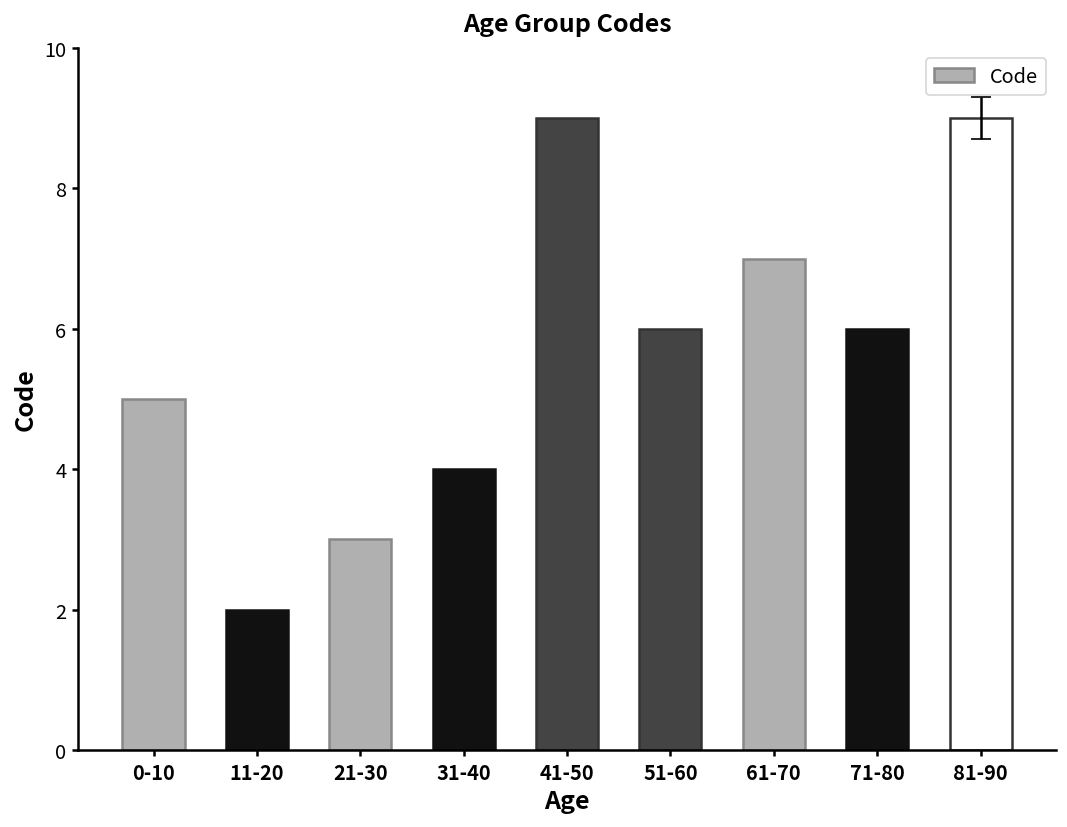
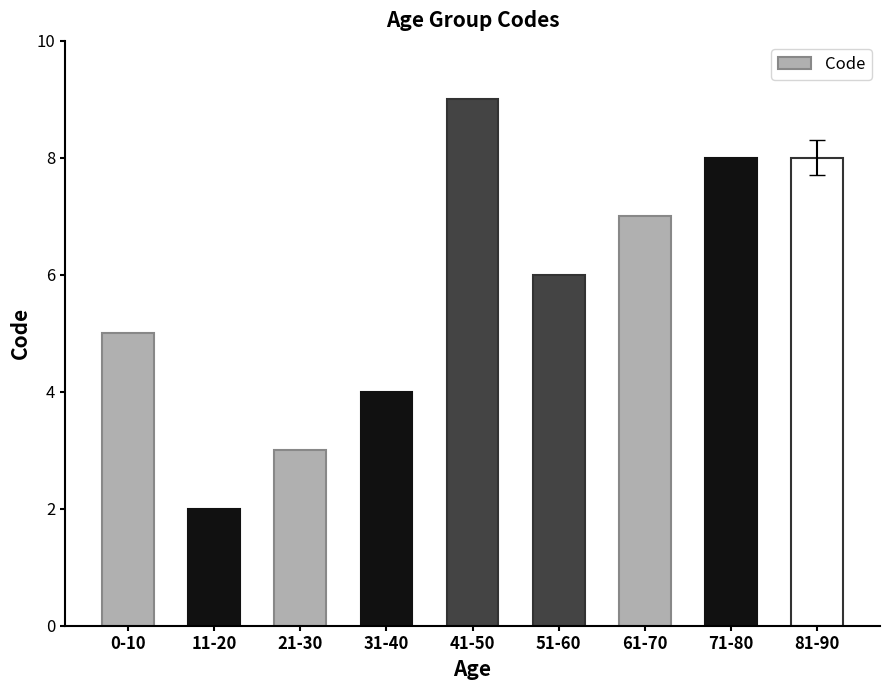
Code, 71-80: 6 -> 8
Code, 81-90: 9 -> 8
